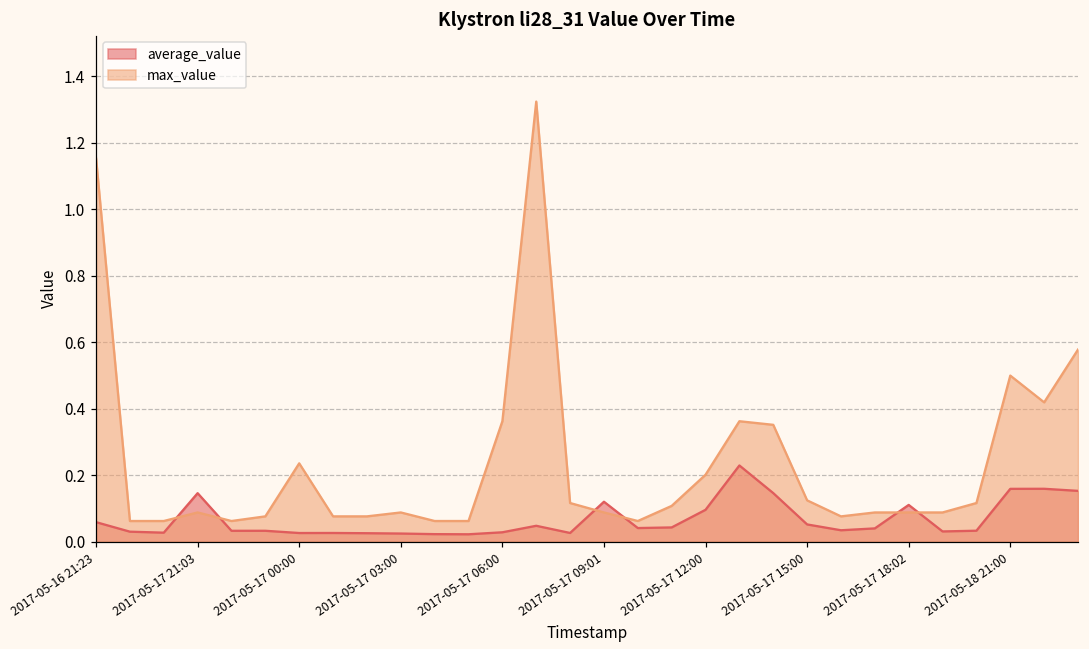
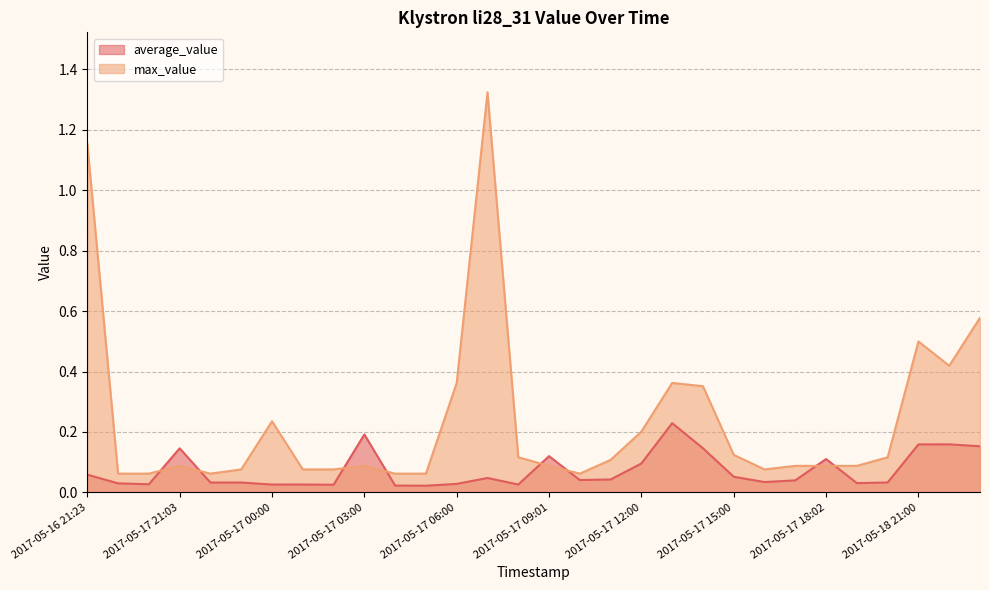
average_value, 2017-05-17 03:00: 0.02 -> 0.19
